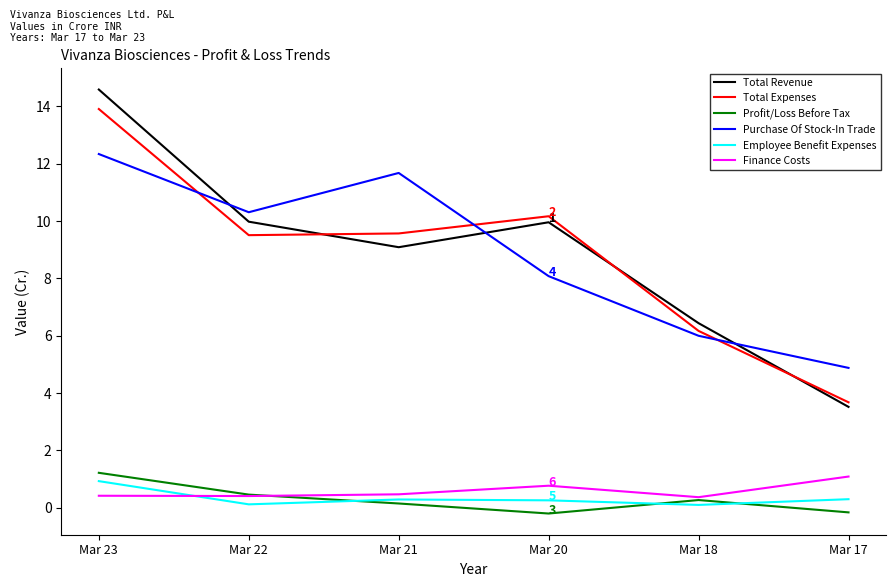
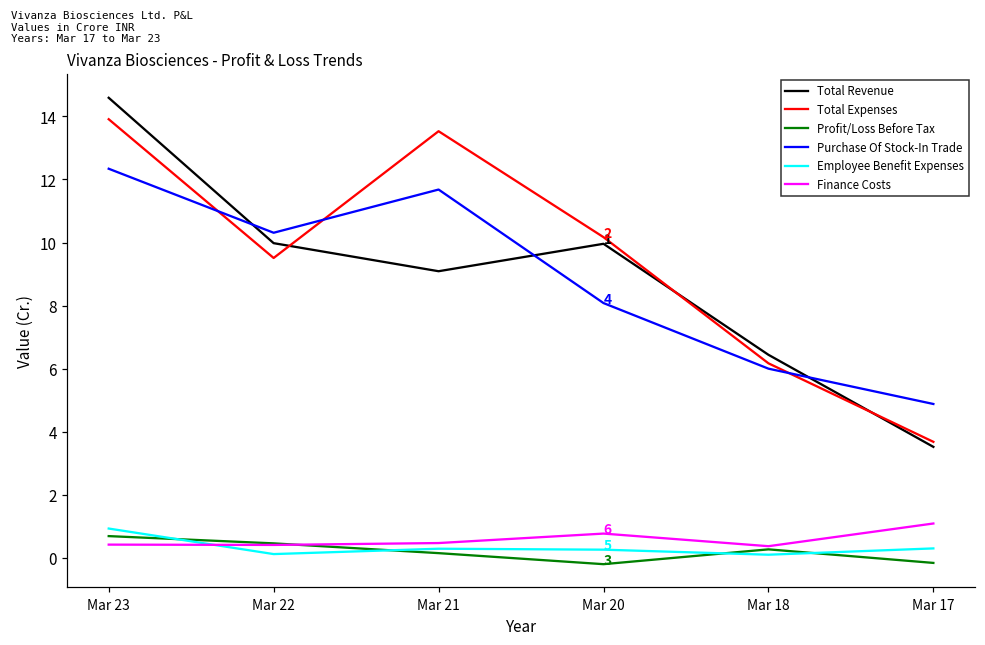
Profit/Loss Before Tax, Mar 23: 1.2 -> 0.7
Total Expenses, Mar 21: 9.6 -> 13.5
